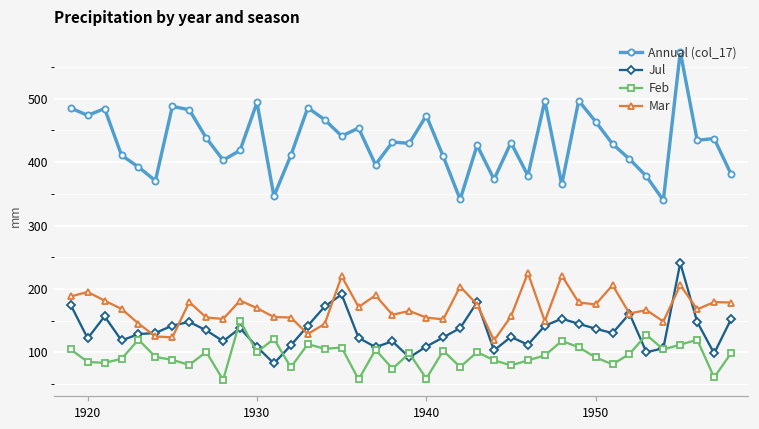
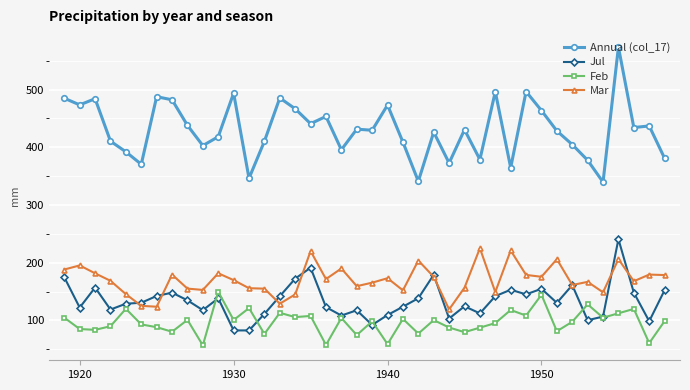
Jul, 1930: 110 -> 80
Mar, 1940: 150 -> 170
Jul, 1950: 140 -> 150
Feb, 1950: 90 -> 140
